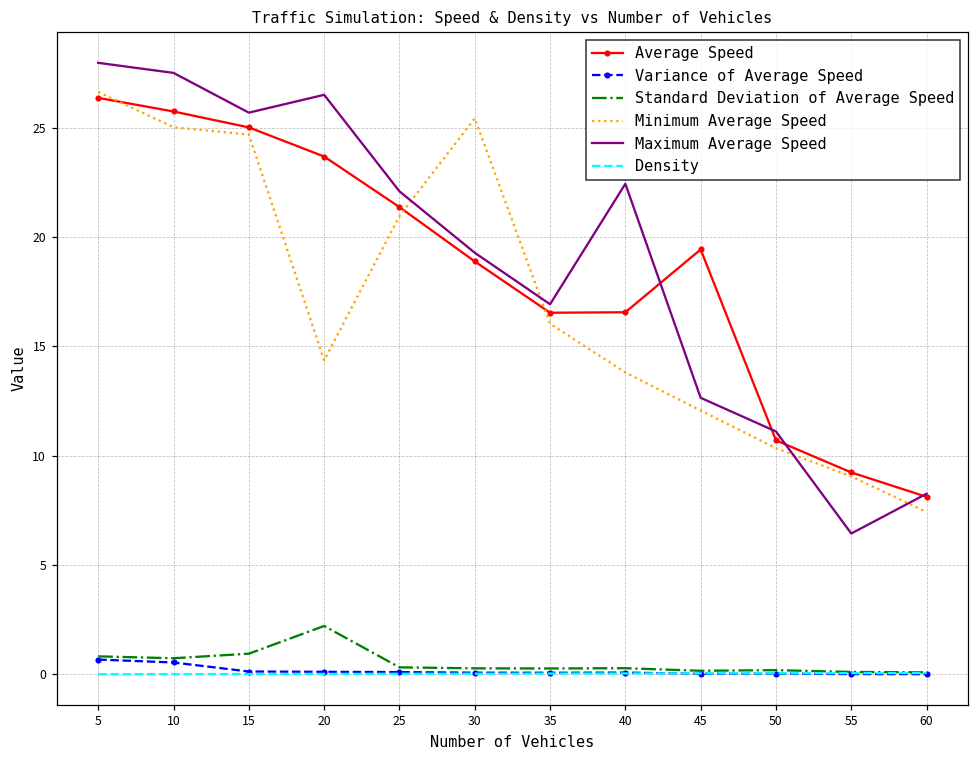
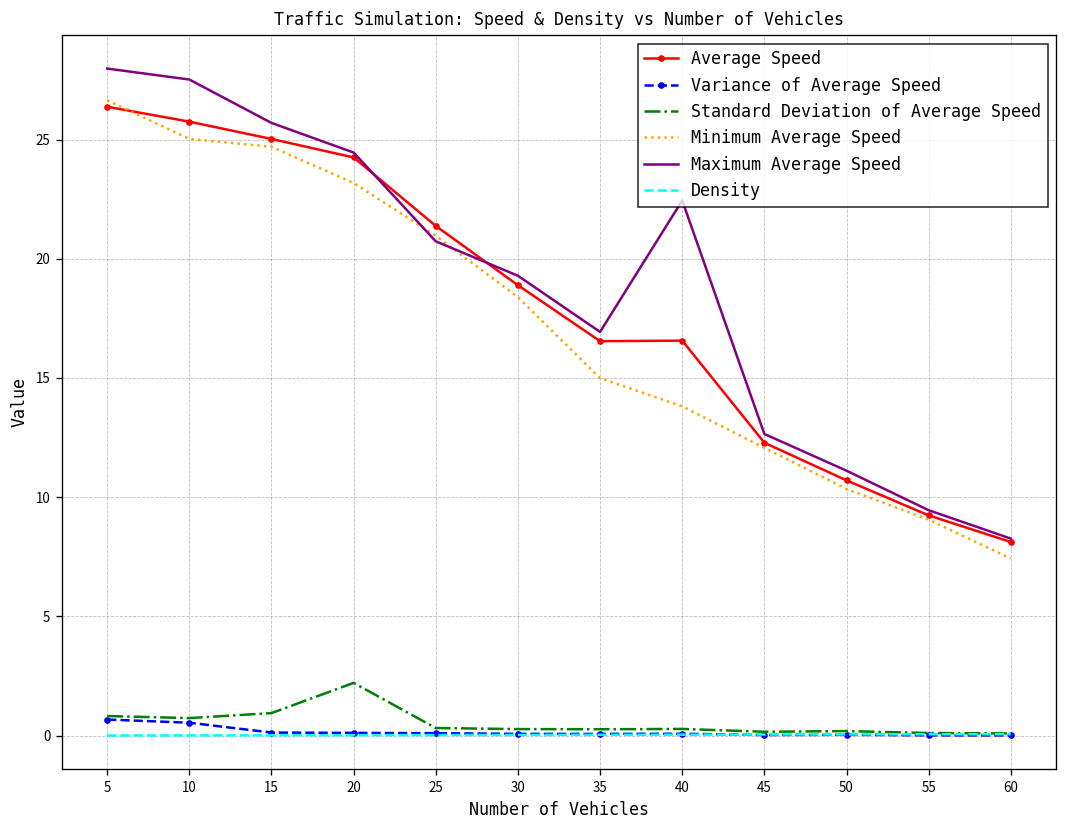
Average Speed, 20: 23.7 -> 24.2
Minimum Average Speed, 20: 14.4 -> 23.2
Maximum Average Speed, 20: 26.5 -> 24.5
Maximum Average Speed, 25: 22.1 -> 20.7
Minimum Average Speed, 30: 25.4 -> 18.4
Minimum Average Speed, 35: 16.0 -> 15.0
Average Speed, 45: 19.4 -> 12.3
Maximum Average Speed, 55: 6.4 -> 9.5
